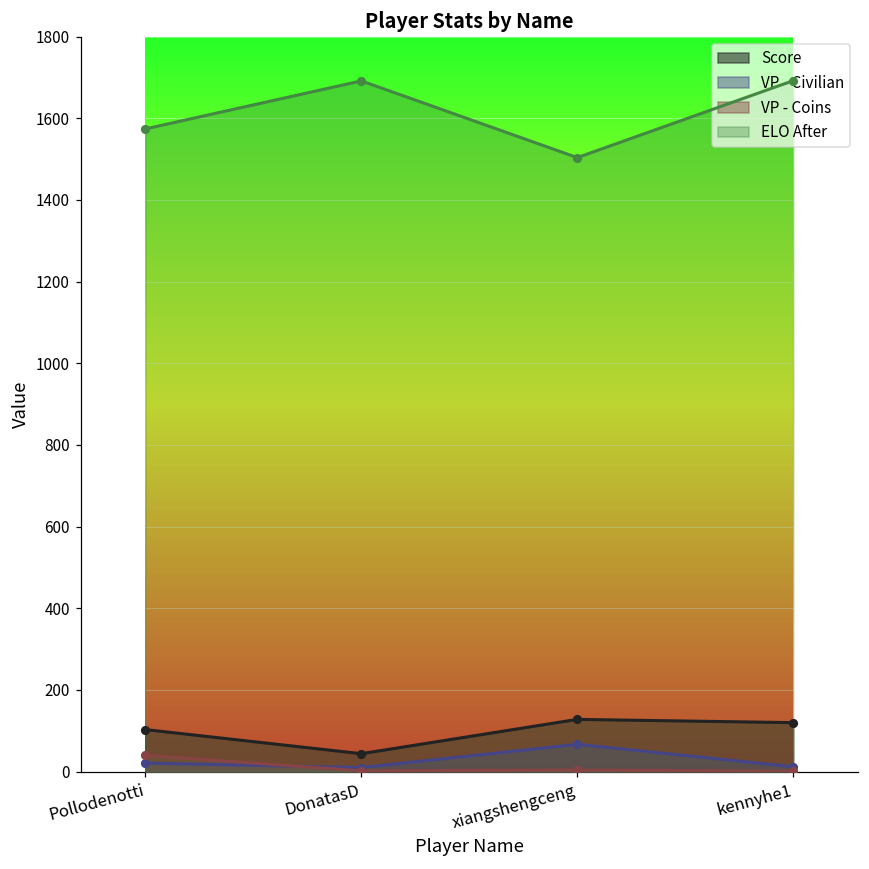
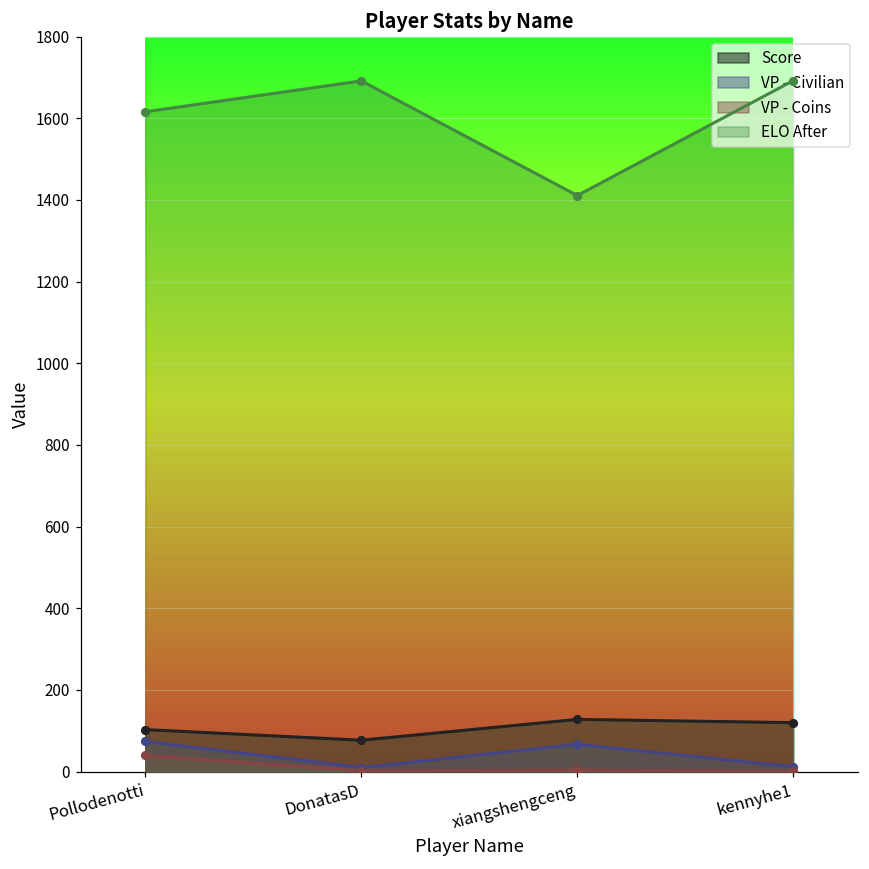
VP - Civilian, Pollodenotti: 20 -> 70
ELO After, Pollodenotti: 1570 -> 1620
Score, DonatasD: 40 -> 80
ELO After, xiangshengceng: 1500 -> 1410
